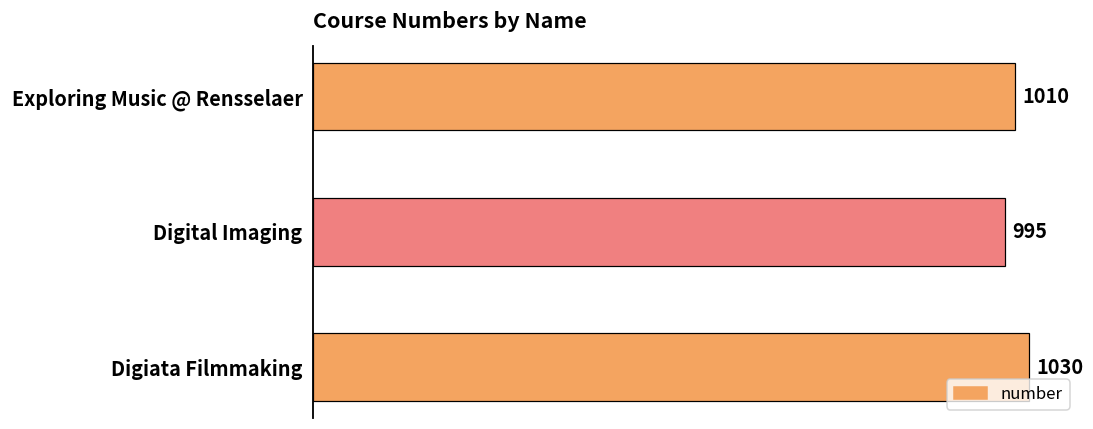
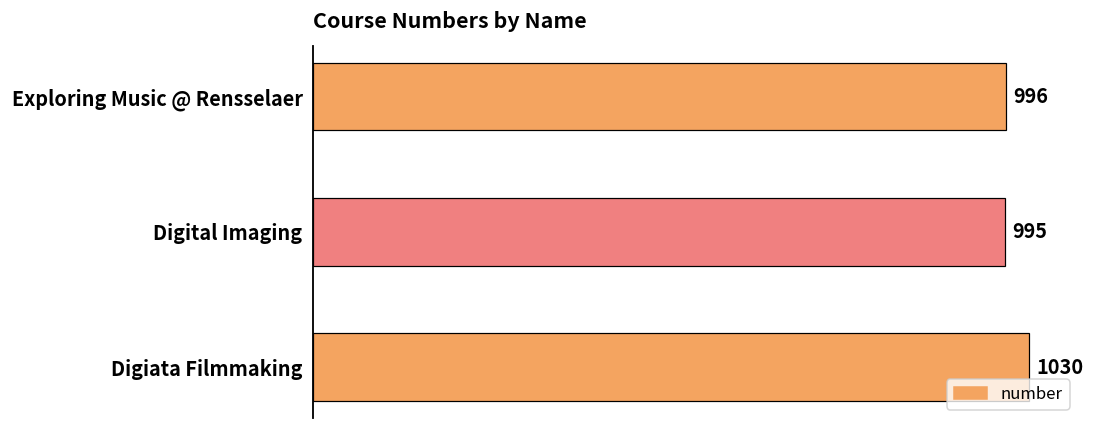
Exploring Music @ Rensselaer: 1010 -> 996
